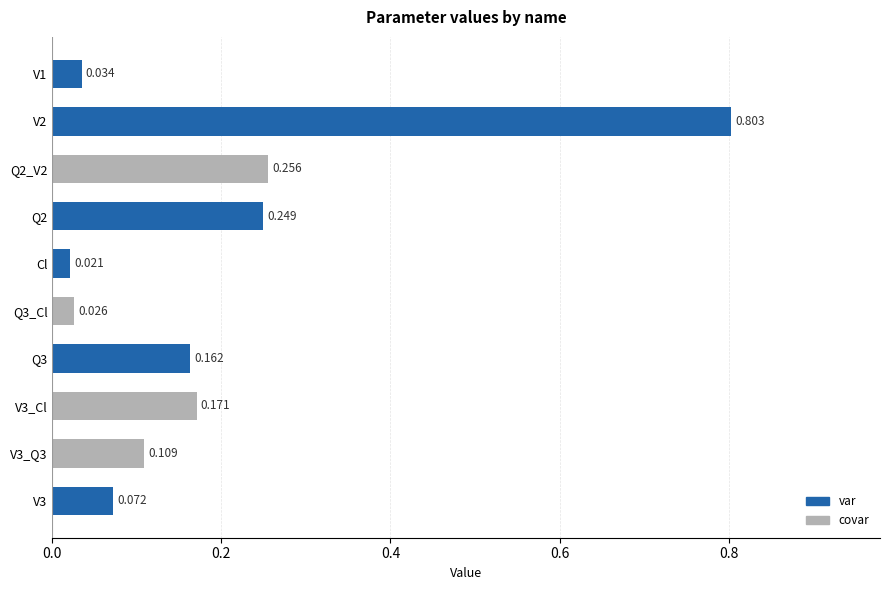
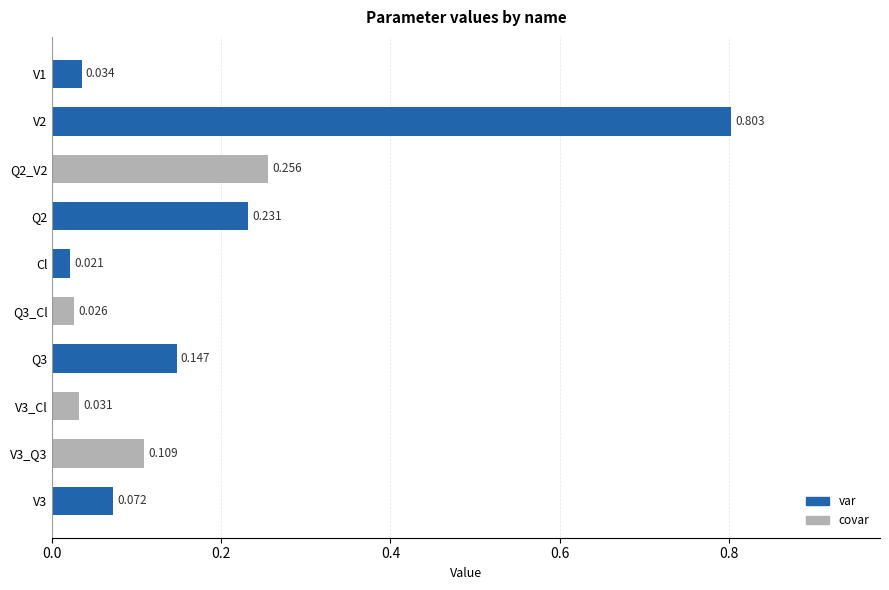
var, Q2: 0.249 -> 0.231
var, Q3: 0.162 -> 0.147
covar, V3_Cl: 0.171 -> 0.031
